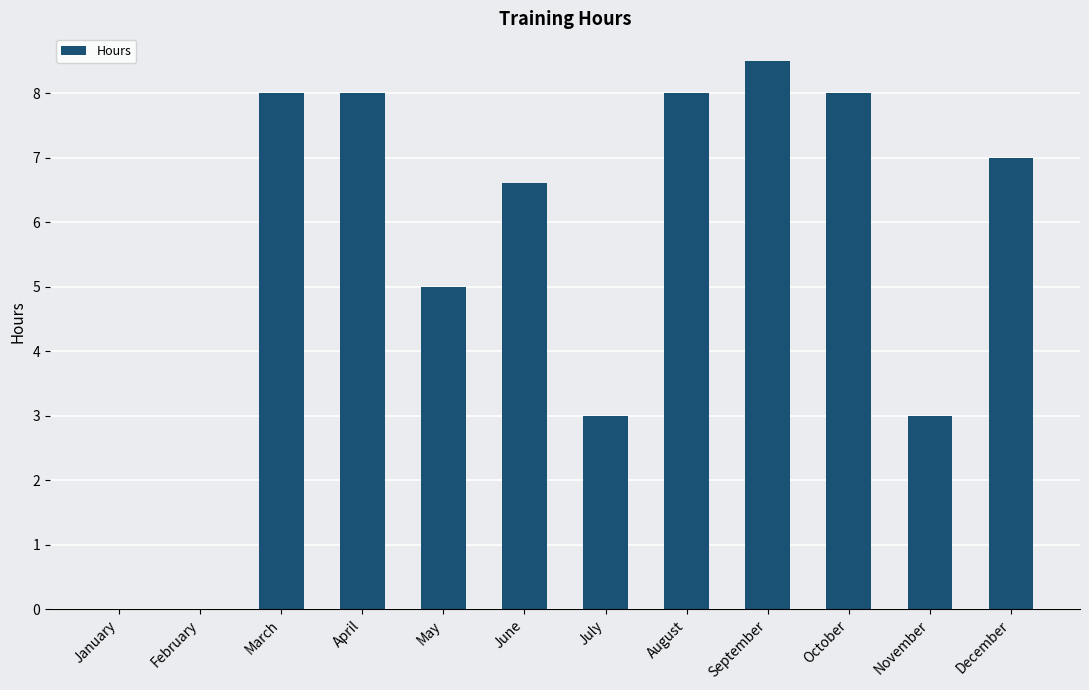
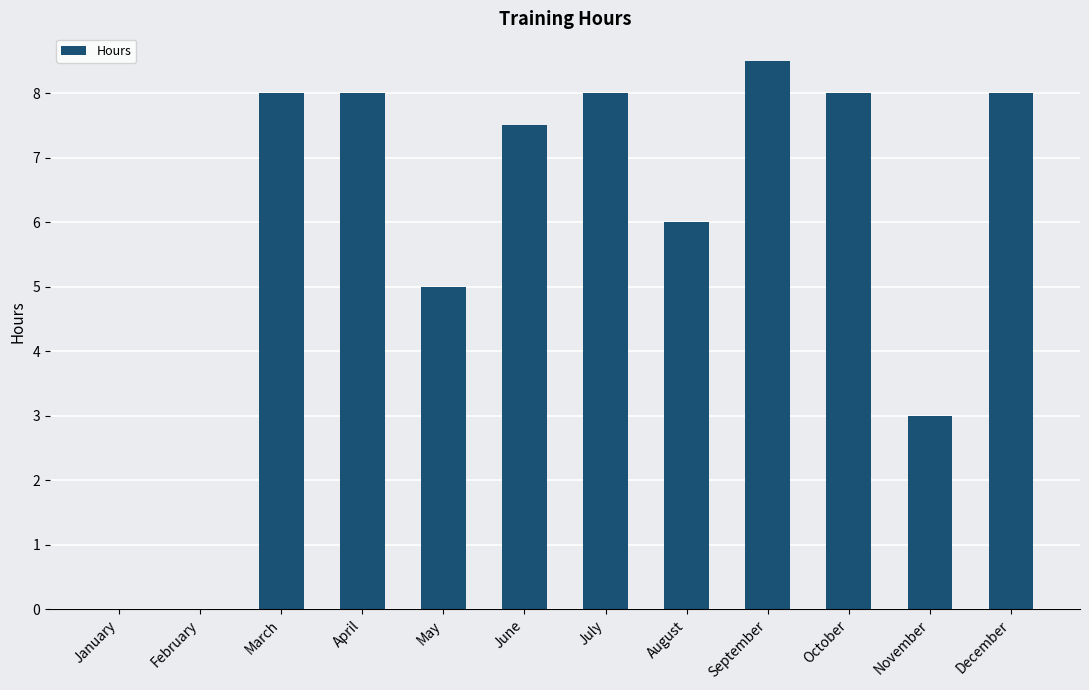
June: 6.6 -> 7.5
July: 3 -> 8
August: 8 -> 6
December: 7 -> 8
